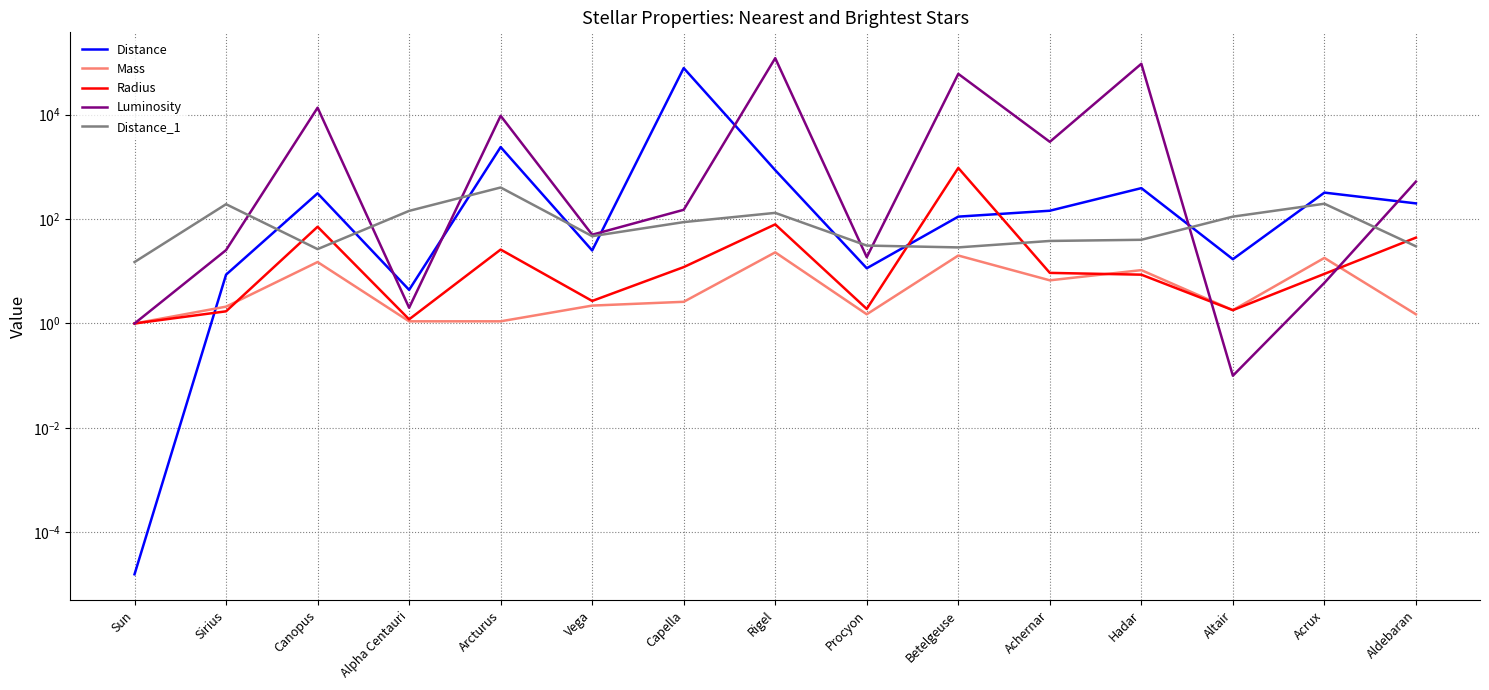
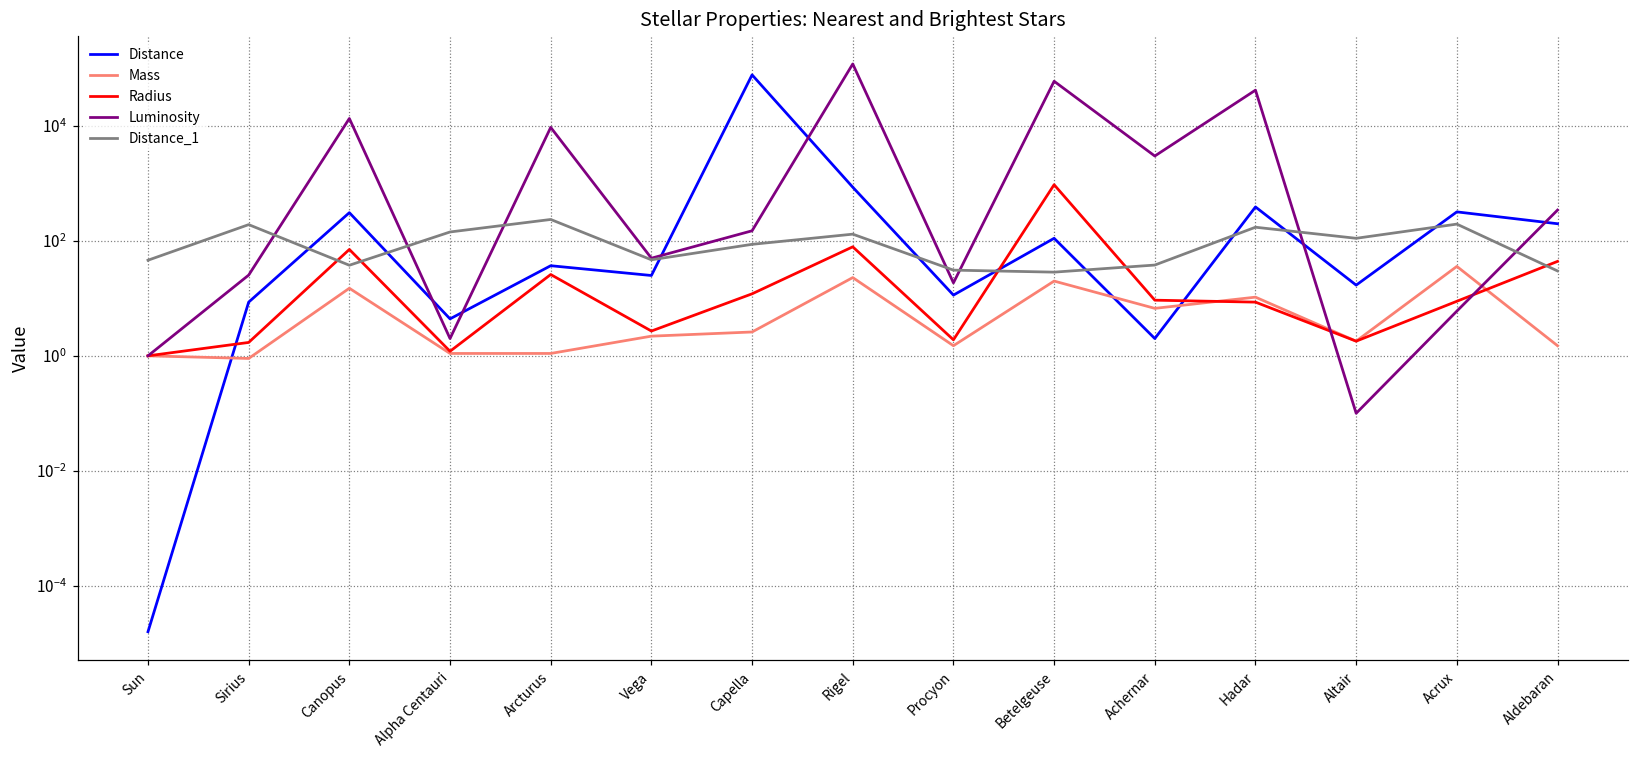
Distance_1, Sun: 15 -> 50
Mass, Sirius: 2.1 -> 0.9
Distance_1, Canopus: 30 -> 40
Distance, Arcturus: 2000 -> 40
Distance_1, Arcturus: 400 -> 200
Distance, Achernar: 140 -> 2
Luminosity, Hadar: 90000 -> 40000
Distance_1, Hadar: 40 -> 170
Mass, Acrux: 18 -> 40
Luminosity, Aldebaran: 500 -> 300
